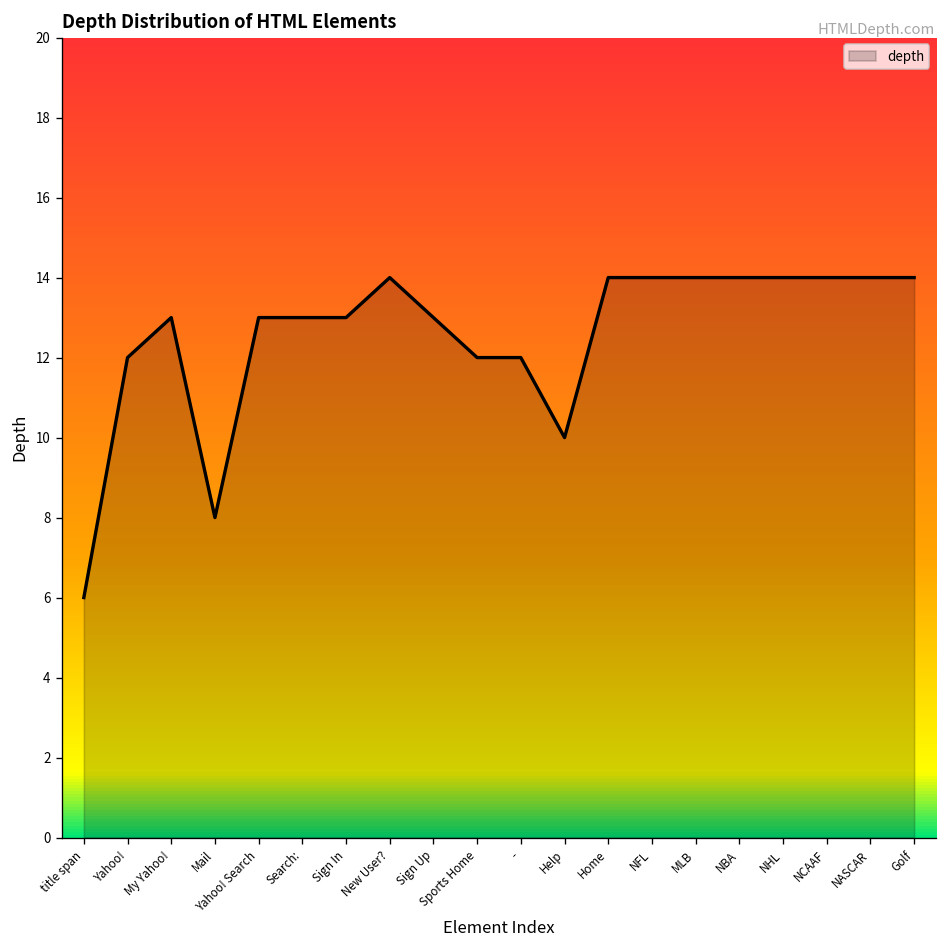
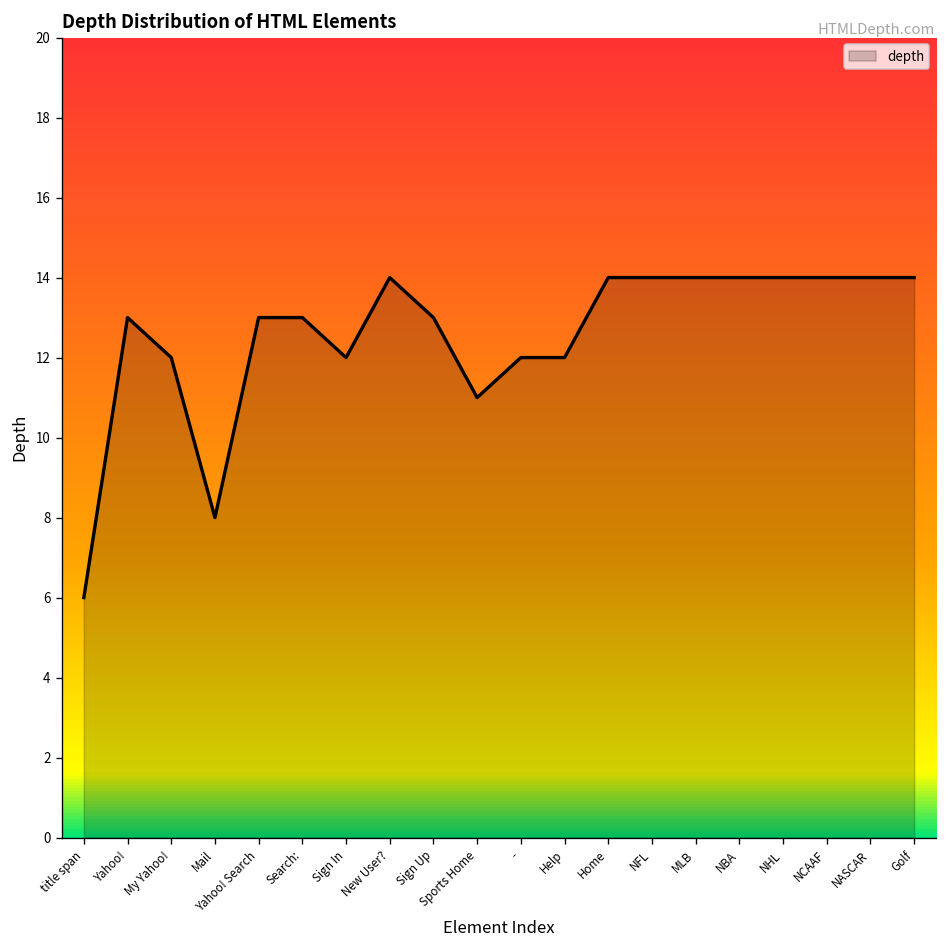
Yahoo!: 12 -> 13
My Yahoo!: 13 -> 12
Sign In: 13 -> 12
Sports Home: 12 -> 11
Help: 10 -> 12
